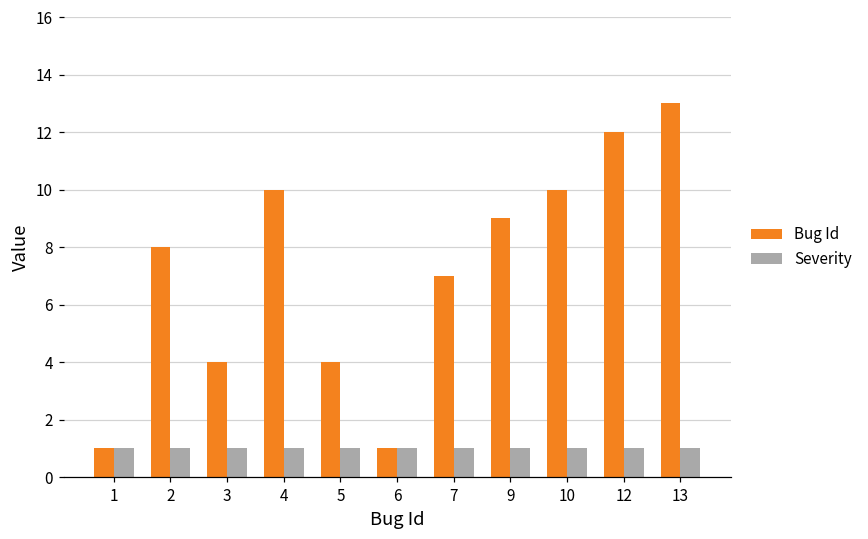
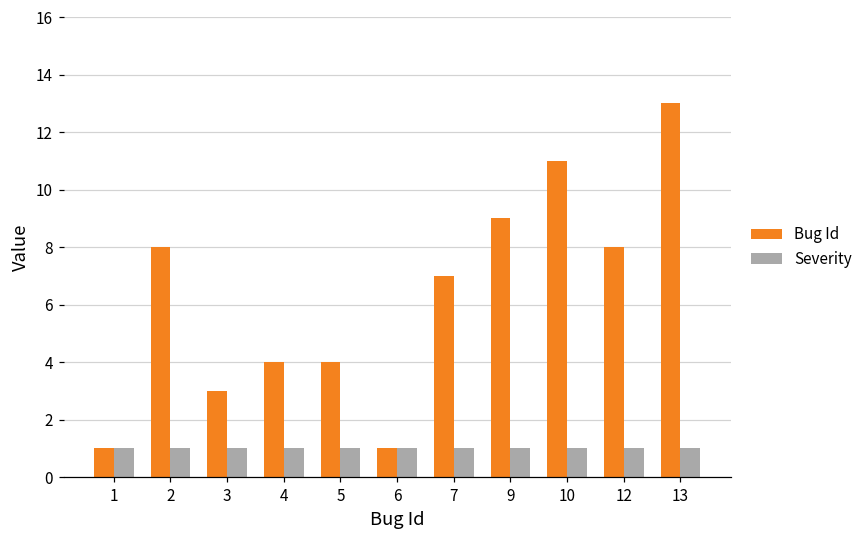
Bug Id, 3: 4 -> 3
Bug Id, 4: 10 -> 4
Bug Id, 10: 10 -> 11
Bug Id, 12: 12 -> 8
